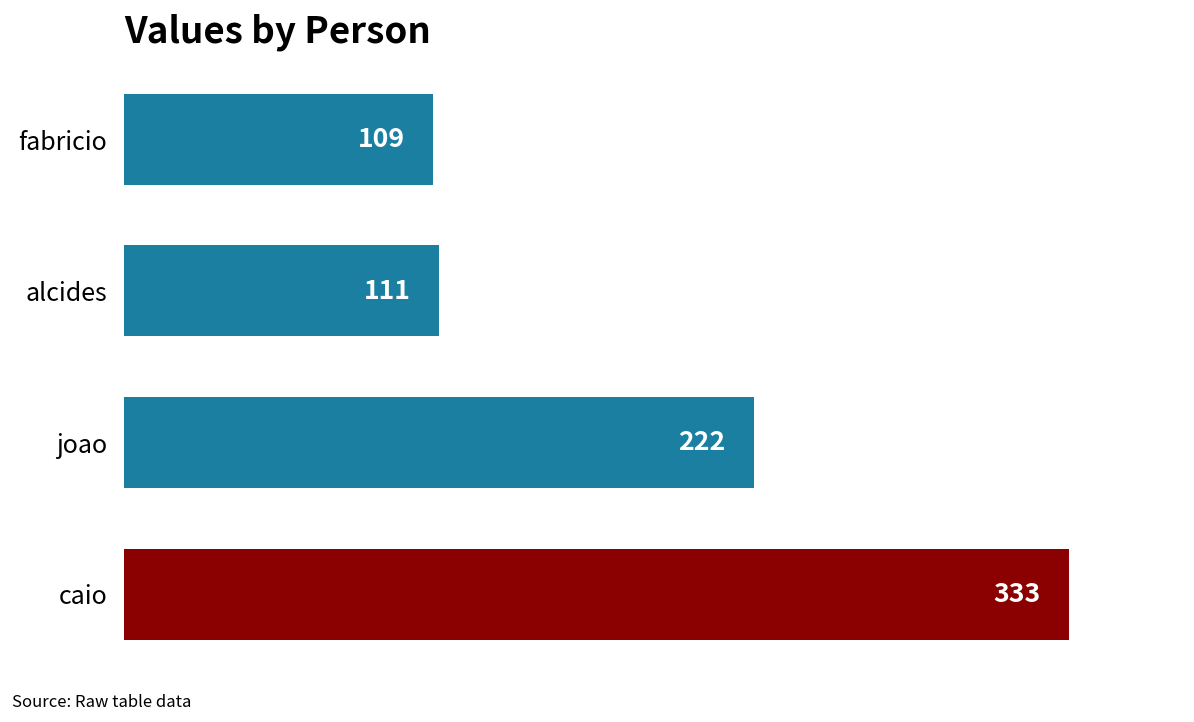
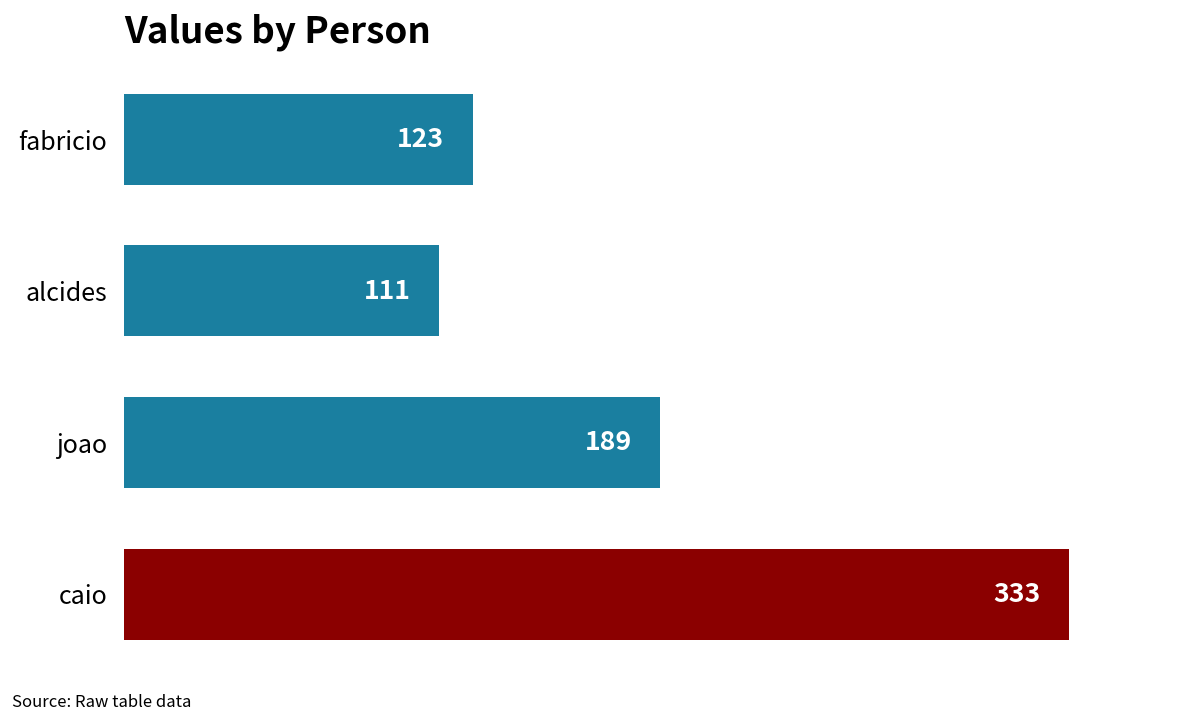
fabricio: 109 -> 123
joao: 222 -> 189
